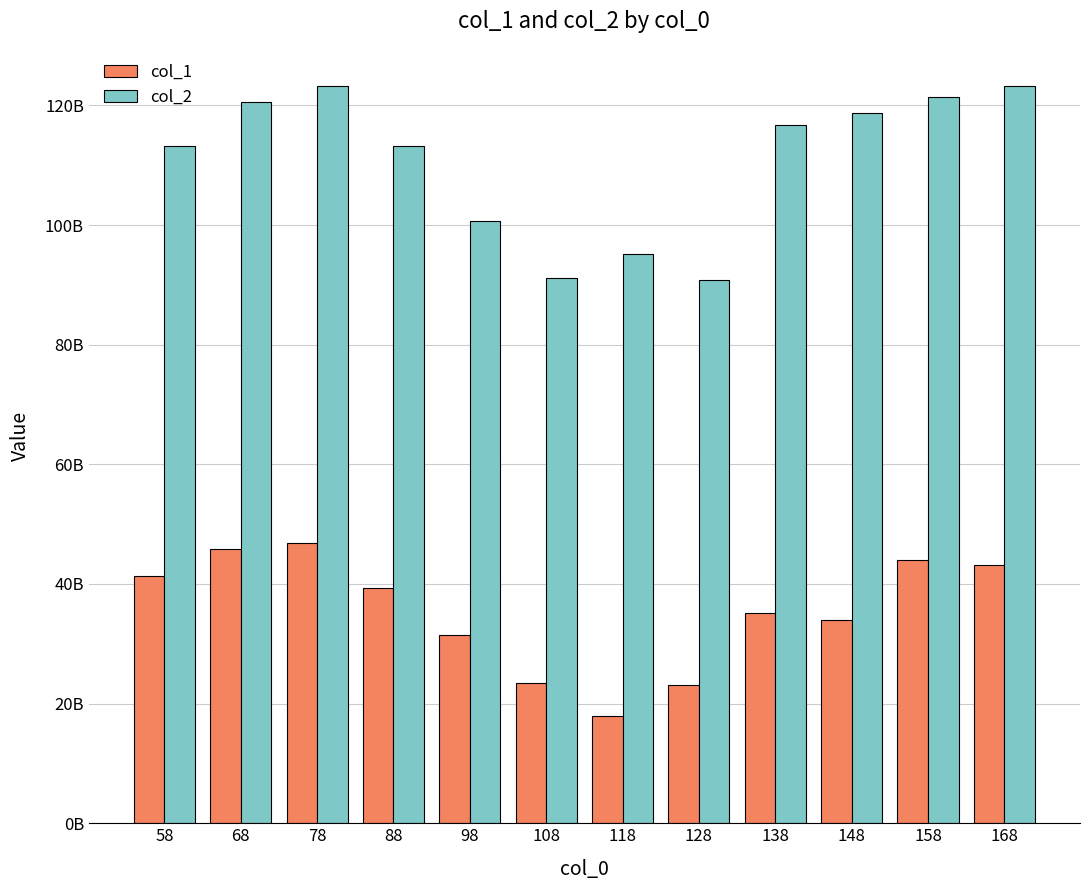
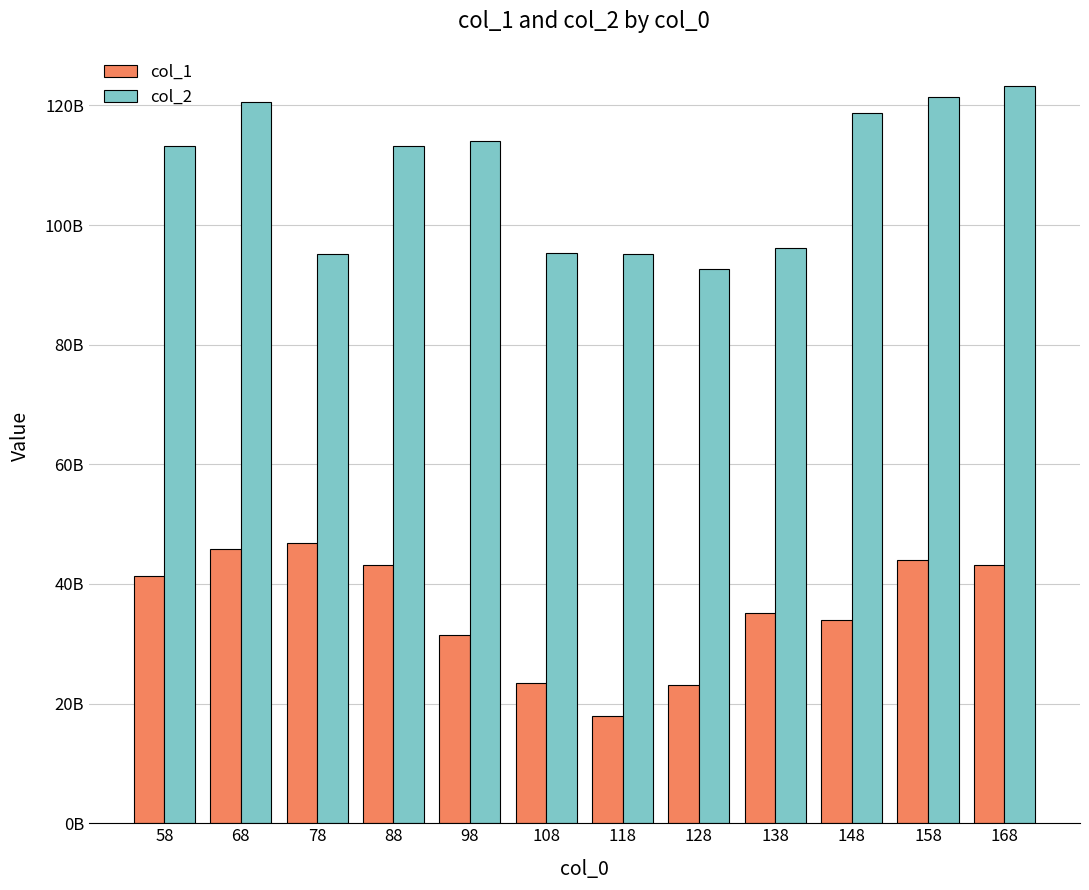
col_2, 78: 123000000000 -> 95000000000
col_1, 88: 39000000000 -> 43000000000
col_2, 98: 101000000000 -> 114000000000
col_2, 108: 91000000000 -> 95000000000
col_2, 128: 91000000000 -> 93000000000
col_2, 138: 117000000000 -> 96000000000
